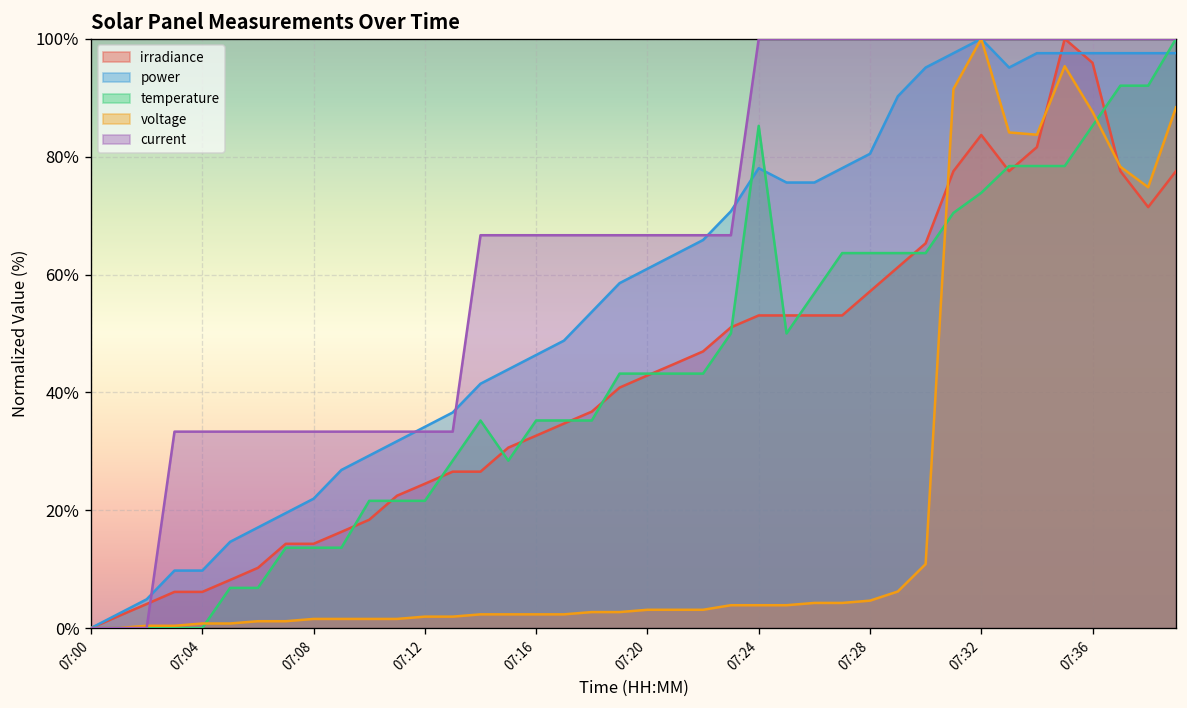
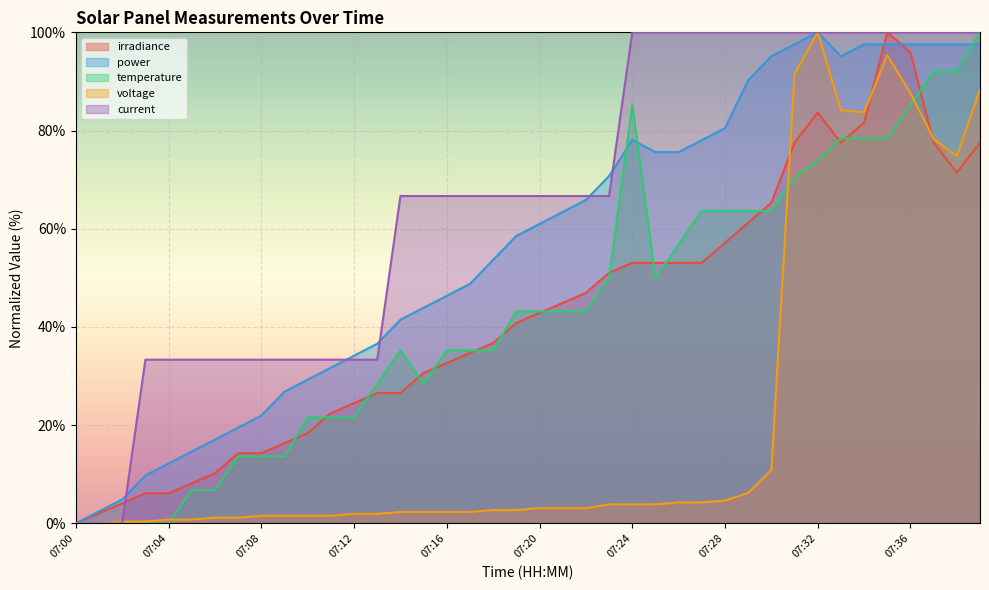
power, 07:04: 10% -> 12%
